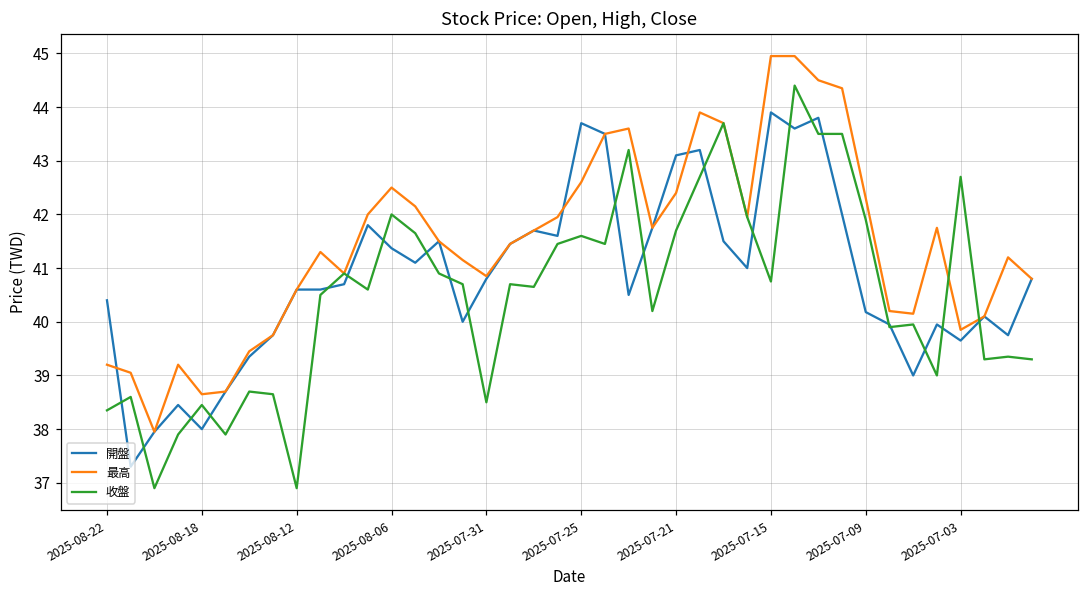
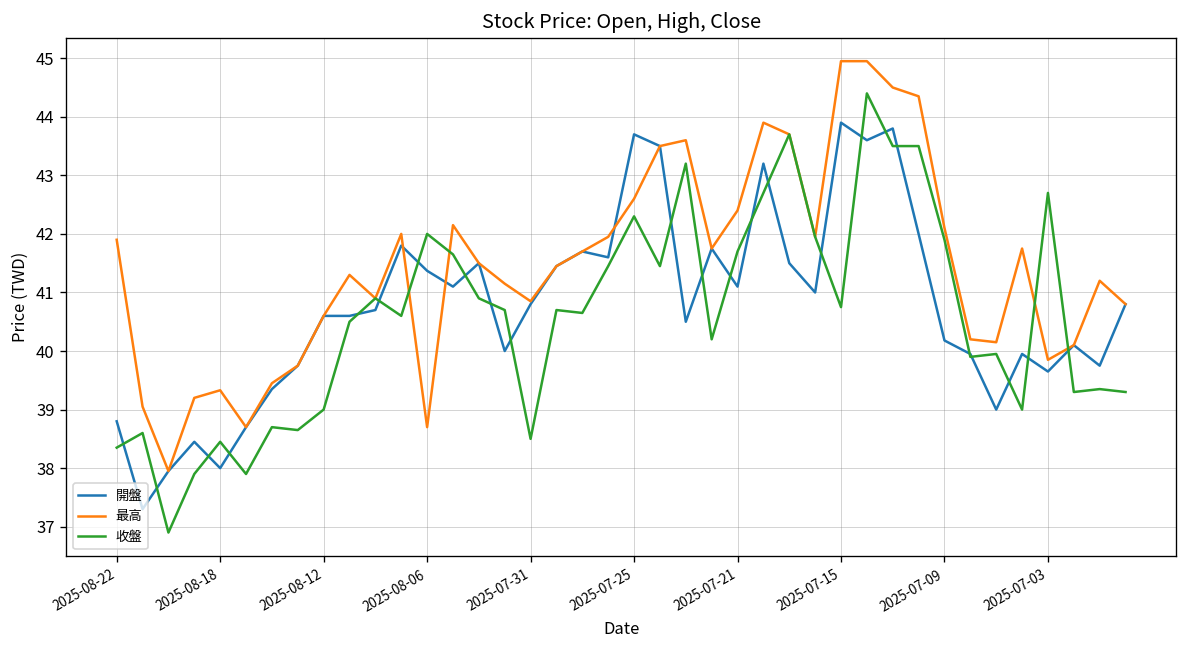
開盤, 2025-08-22: 40.4 -> 38.8
最高, 2025-08-22: 39.2 -> 41.9
最高, 2025-08-18: 38.7 -> 39.3
收盤, 2025-08-12: 36.9 -> 39.0
最高, 2025-08-06: 42.5 -> 38.7
收盤, 2025-07-25: 41.6 -> 42.3
開盤, 2025-07-21: 43.1 -> 41.1
最高, 2025-07-09: 42.3 -> 42.1
